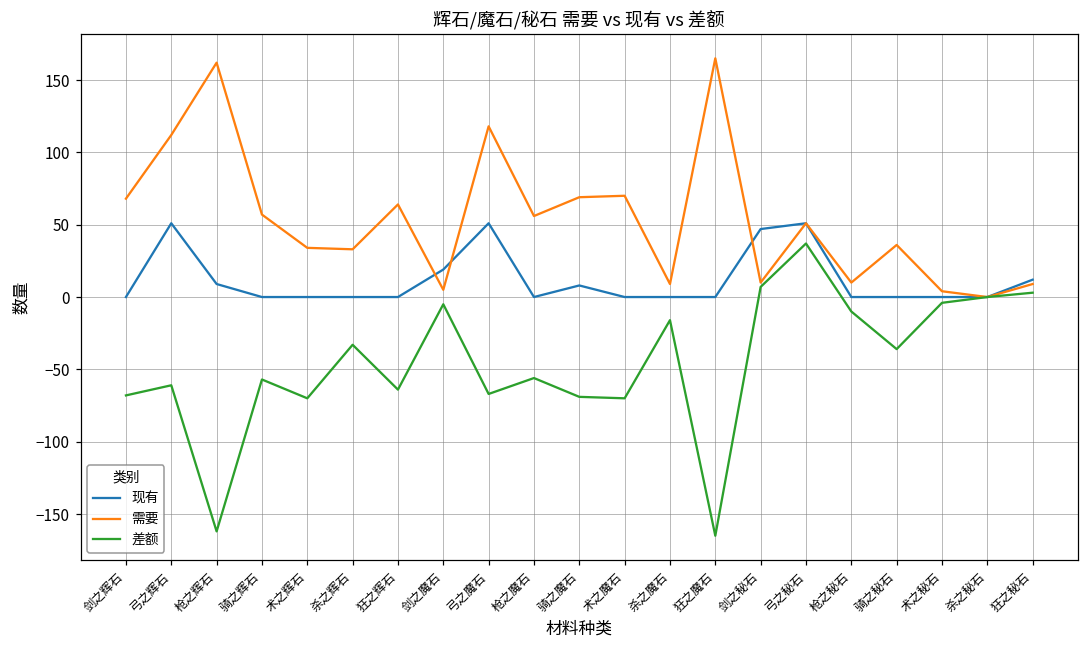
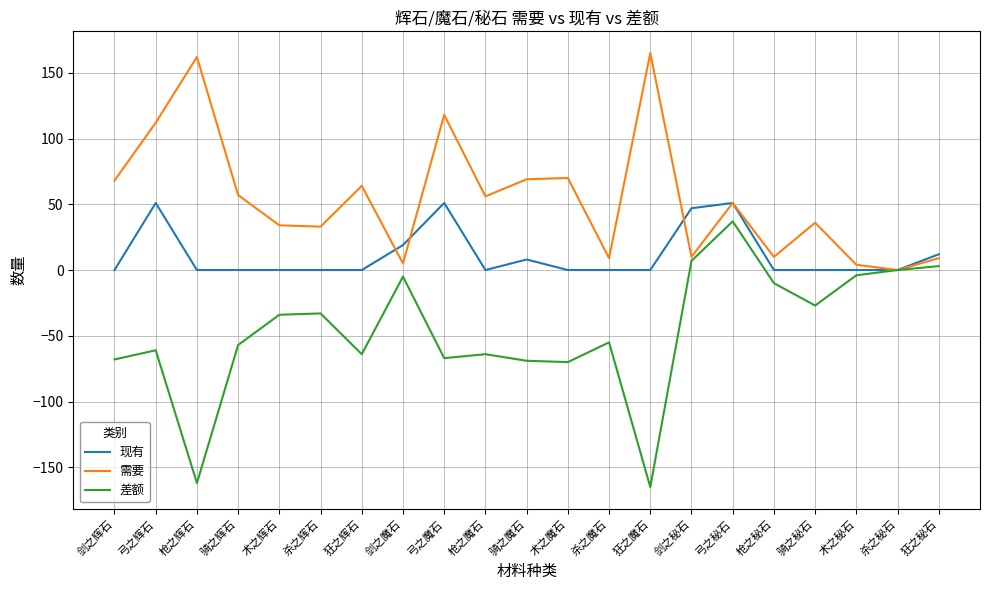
现有, 枪之辉石: 9 -> 0
差额, 术之辉石: -70 -> -34
差额, 枪之魔石: -56 -> -64
差额, 杀之魔石: -16 -> -55
差额, 骑之秘石: -36 -> -27
